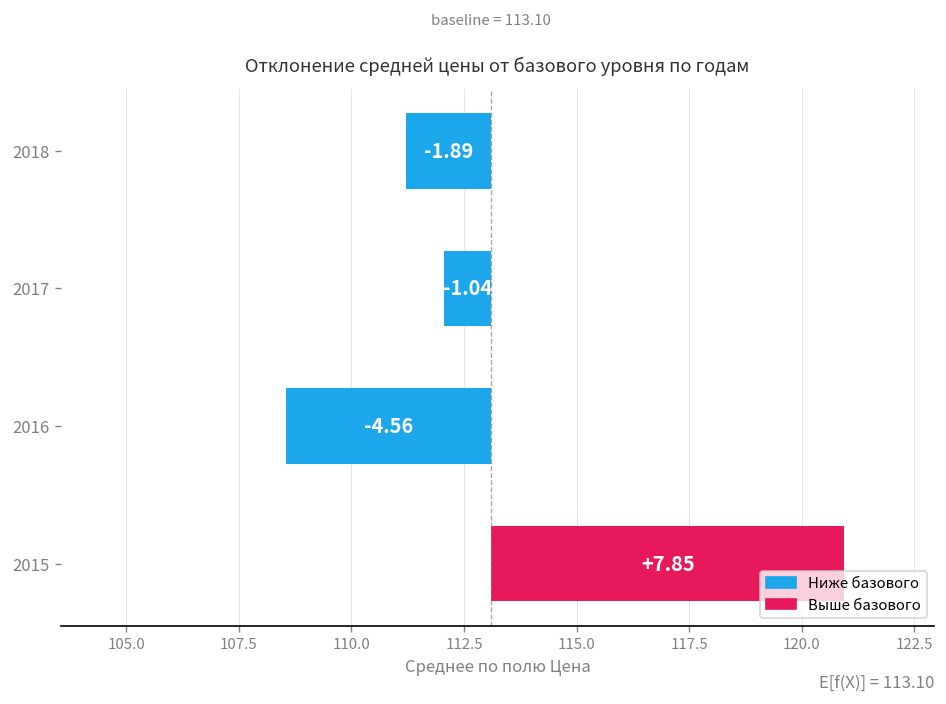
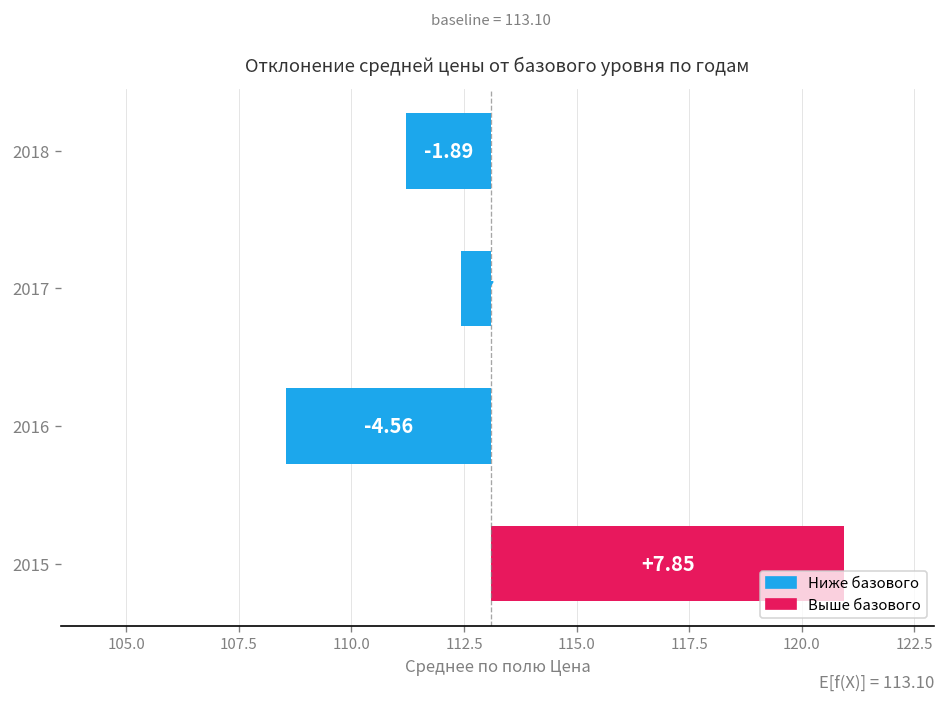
2017: 112.1 -> 112.4
